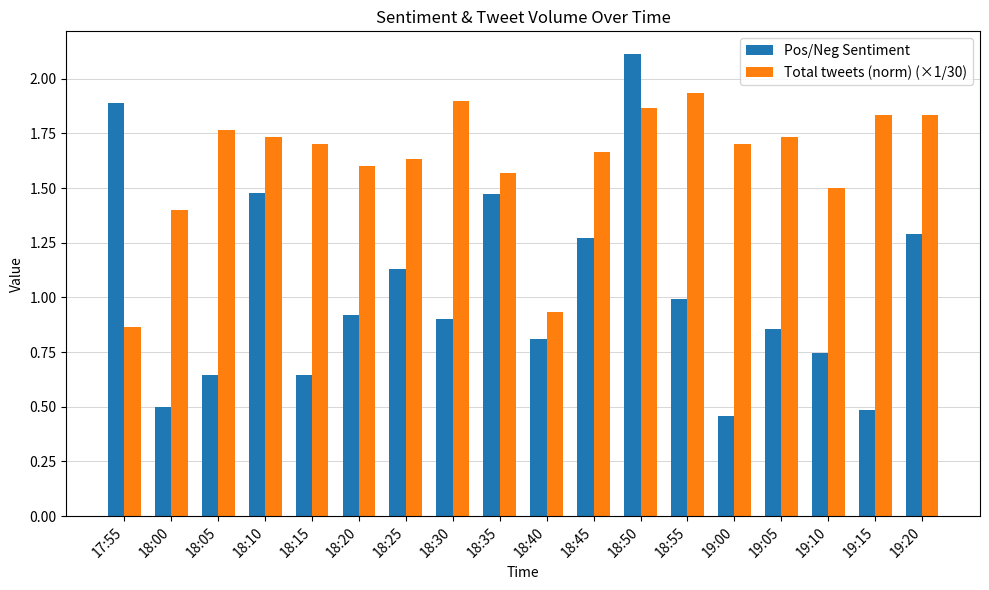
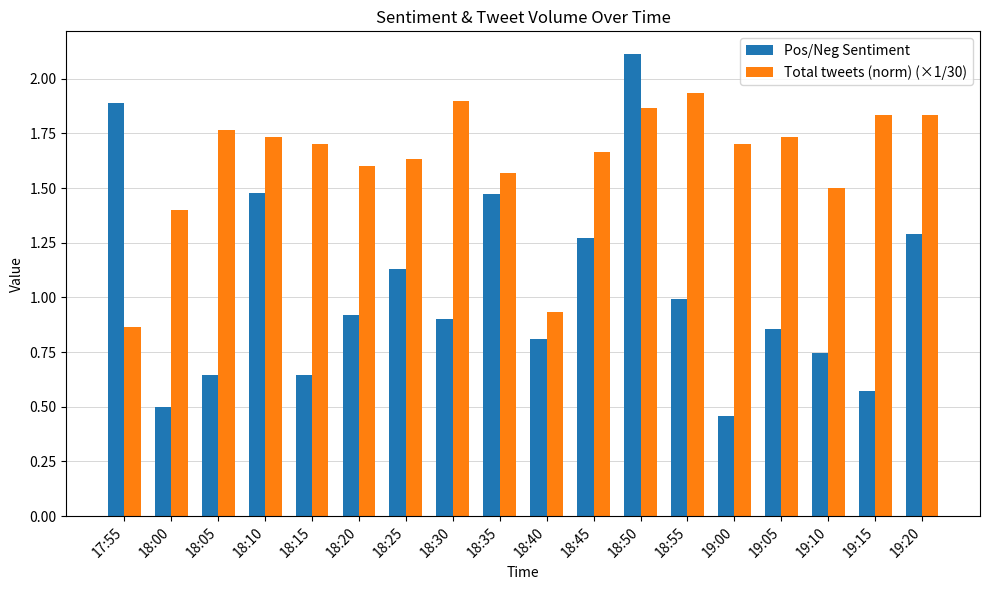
Pos/Neg Sentiment, 19:15: 0.49 -> 0.57
